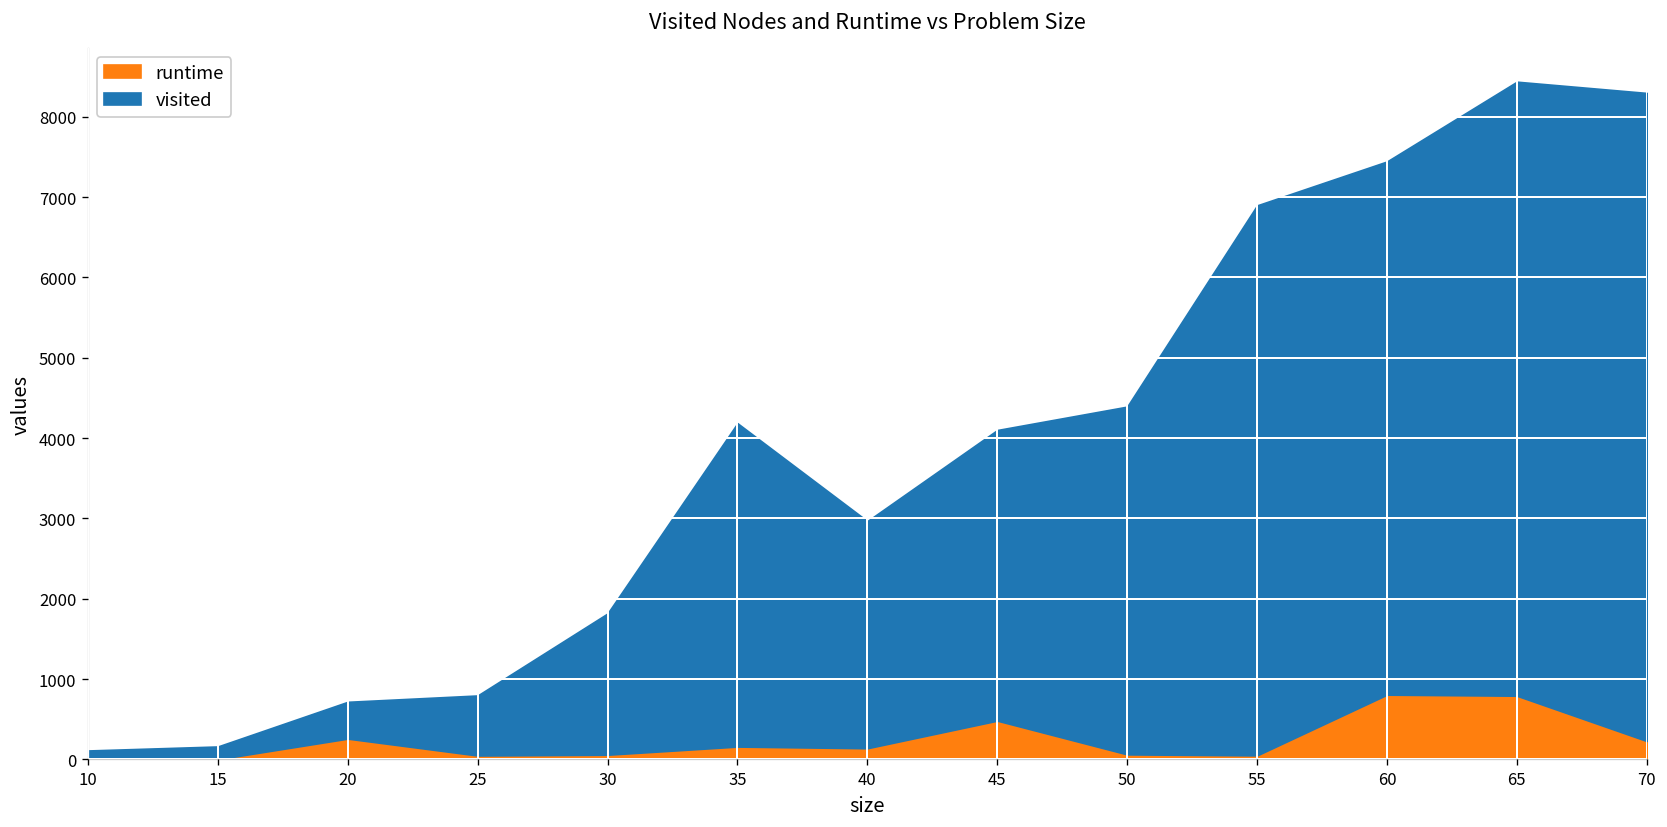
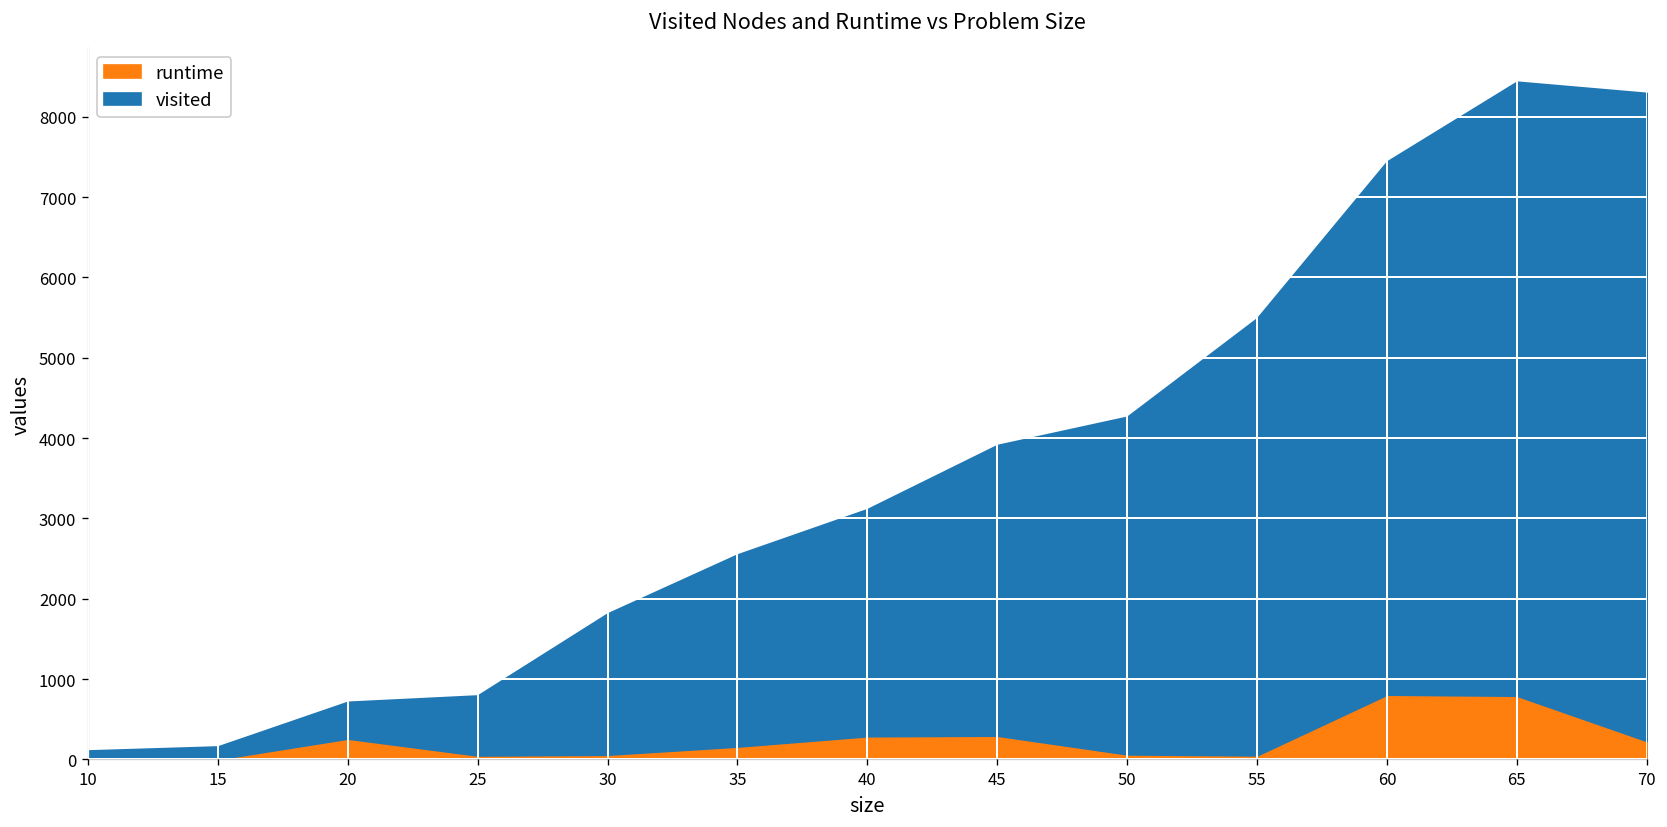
visited, 35: 4000 -> 2400
runtime, 40: 100 -> 300
runtime, 45: 500 -> 300
visited, 50: 4300 -> 4200
visited, 55: 6800 -> 5400
